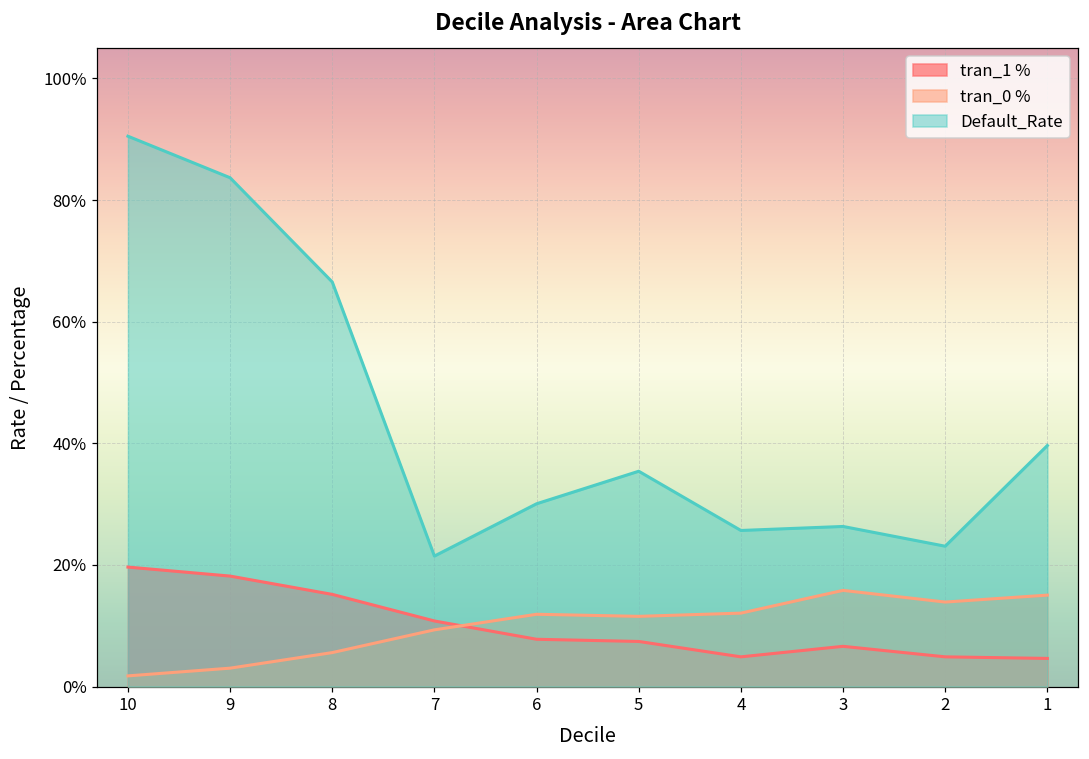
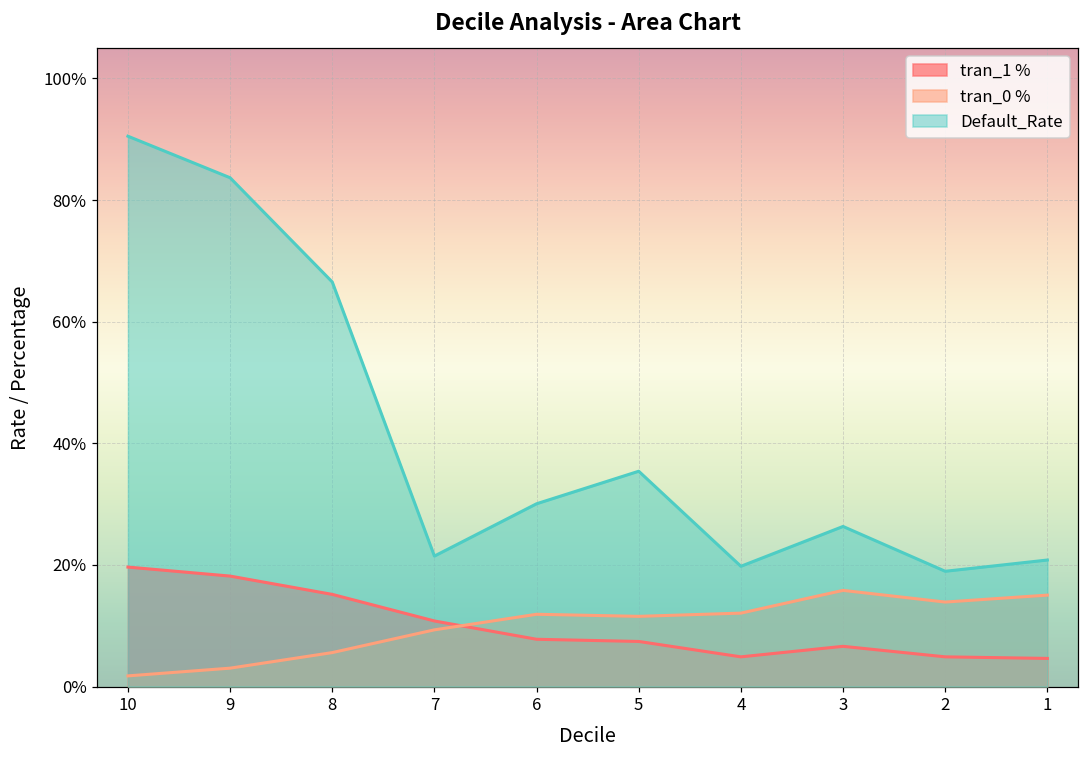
Default_Rate, 4: 26% -> 20%
Default_Rate, 2: 23% -> 19%
Default_Rate, 1: 40% -> 21%
